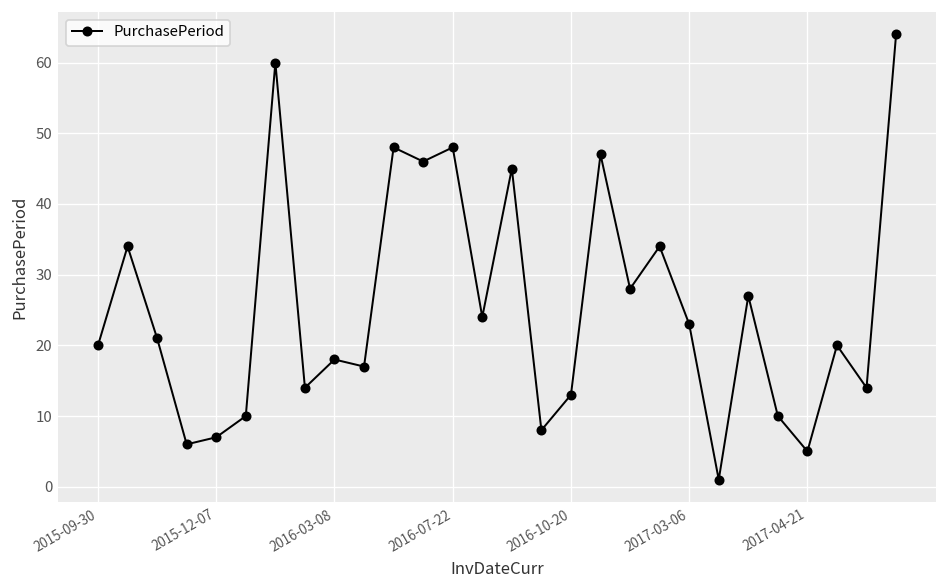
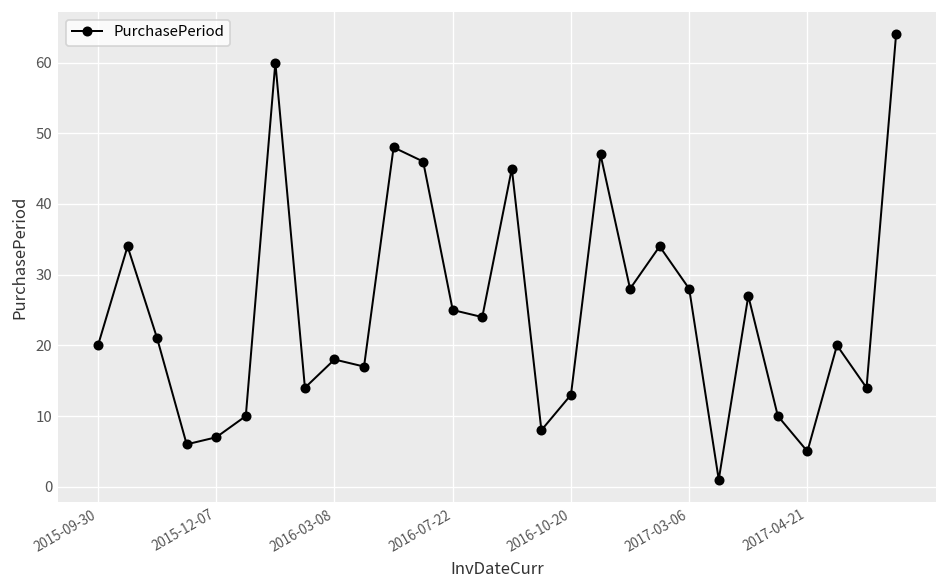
2016-07-22: 48 -> 25
2017-03-06: 23 -> 28
